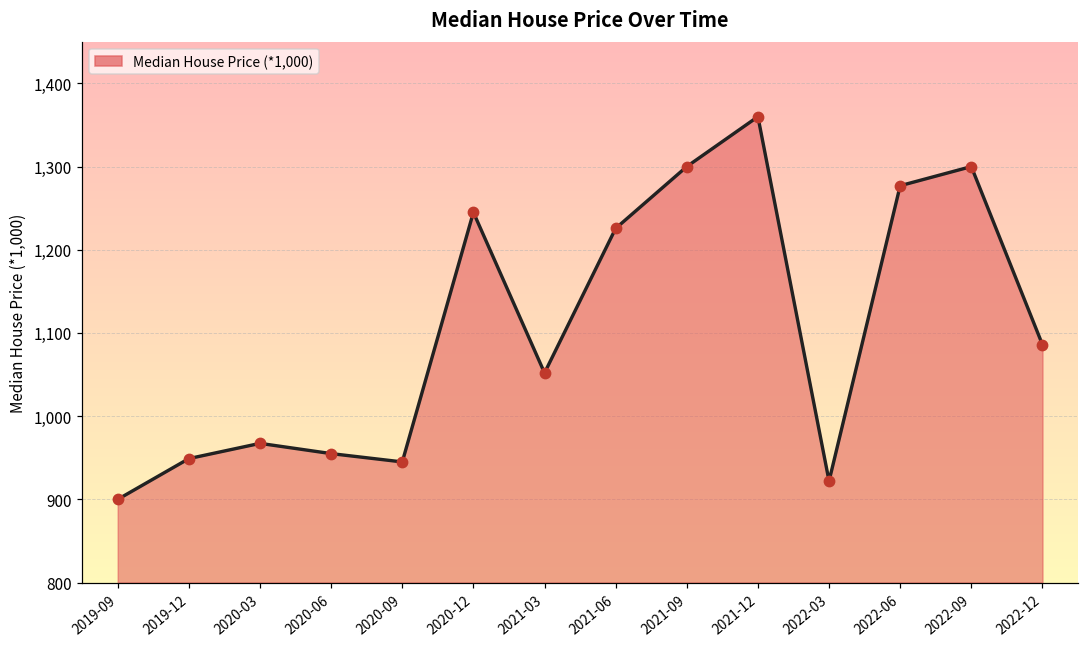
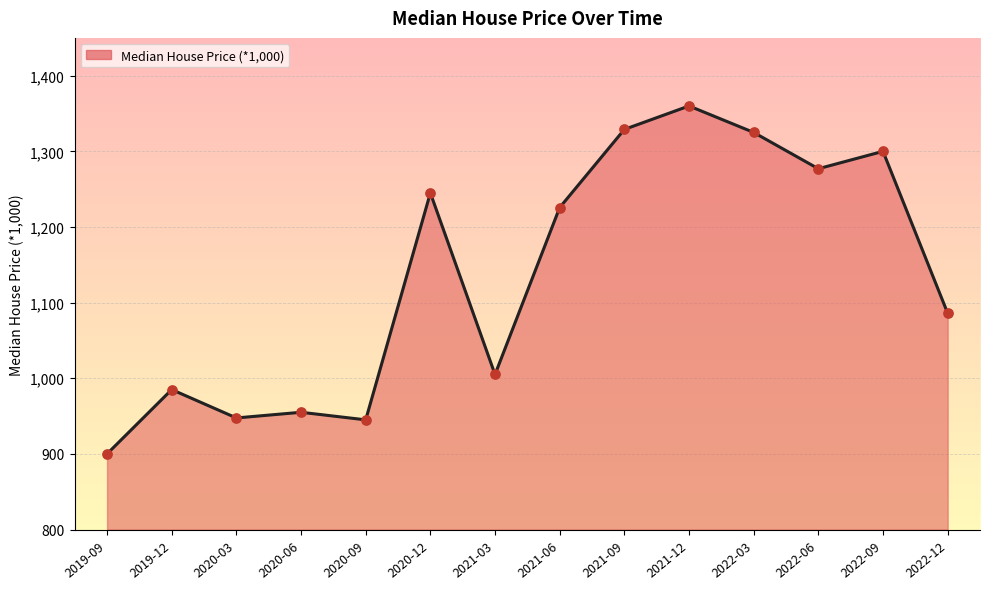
2019-12: 950 -> 990
2020-03: 970 -> 950
2021-03: 1,050 -> 1,010
2021-09: 1,300 -> 1,330
2022-03: 920 -> 1,330
